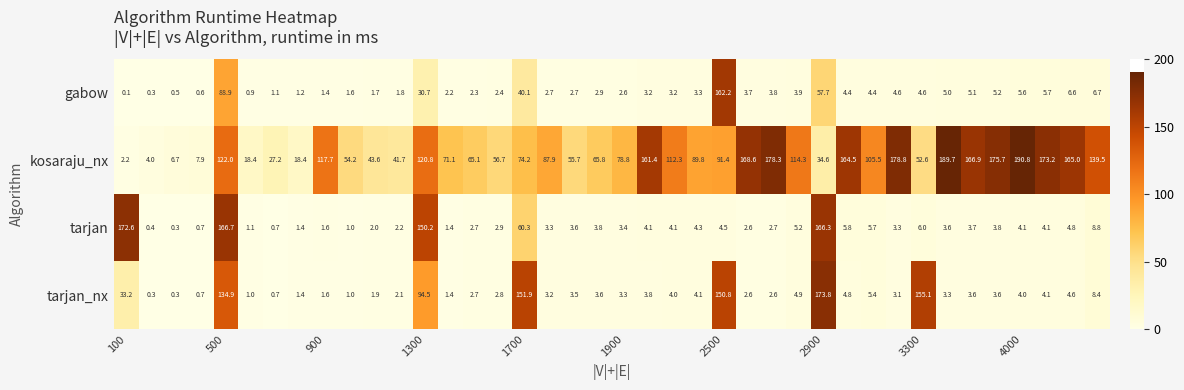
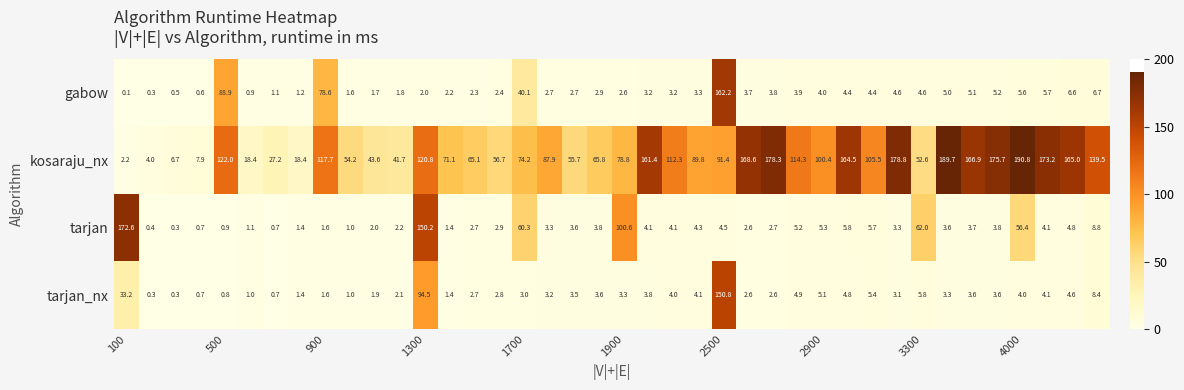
gabow, 900: 1.4 -> 78.6
gabow, 1300: 30.7 -> 2.0
gabow, 2900: 57.7 -> 4.0
kosaraju_nx, 2900: 34.6 -> 100.4
tarjan, 500: 166.7 -> 0.9
tarjan, 1900: 3.4 -> 100.6
tarjan, 2900: 166.3 -> 5.3
tarjan, 3300: 6.0 -> 62.0
tarjan, 4000: 4.1 -> 56.4
tarjan_nx, 500: 134.9 -> 0.8
tarjan_nx, 1700: 151.9 -> 3.0
tarjan_nx, 2900: 173.8 -> 5.1
tarjan_nx, 3300: 155.1 -> 5.8
